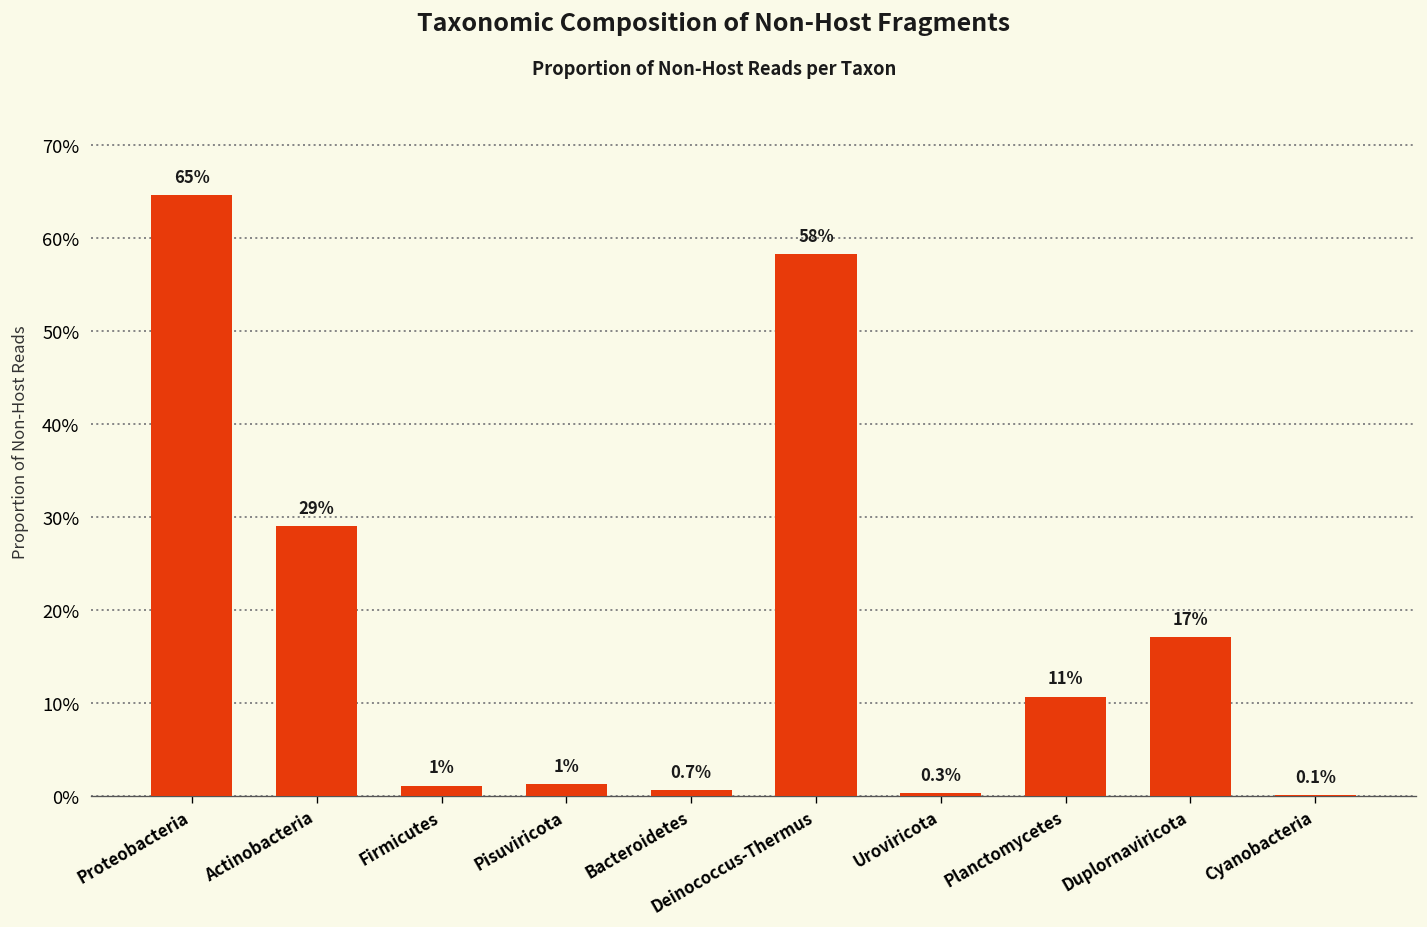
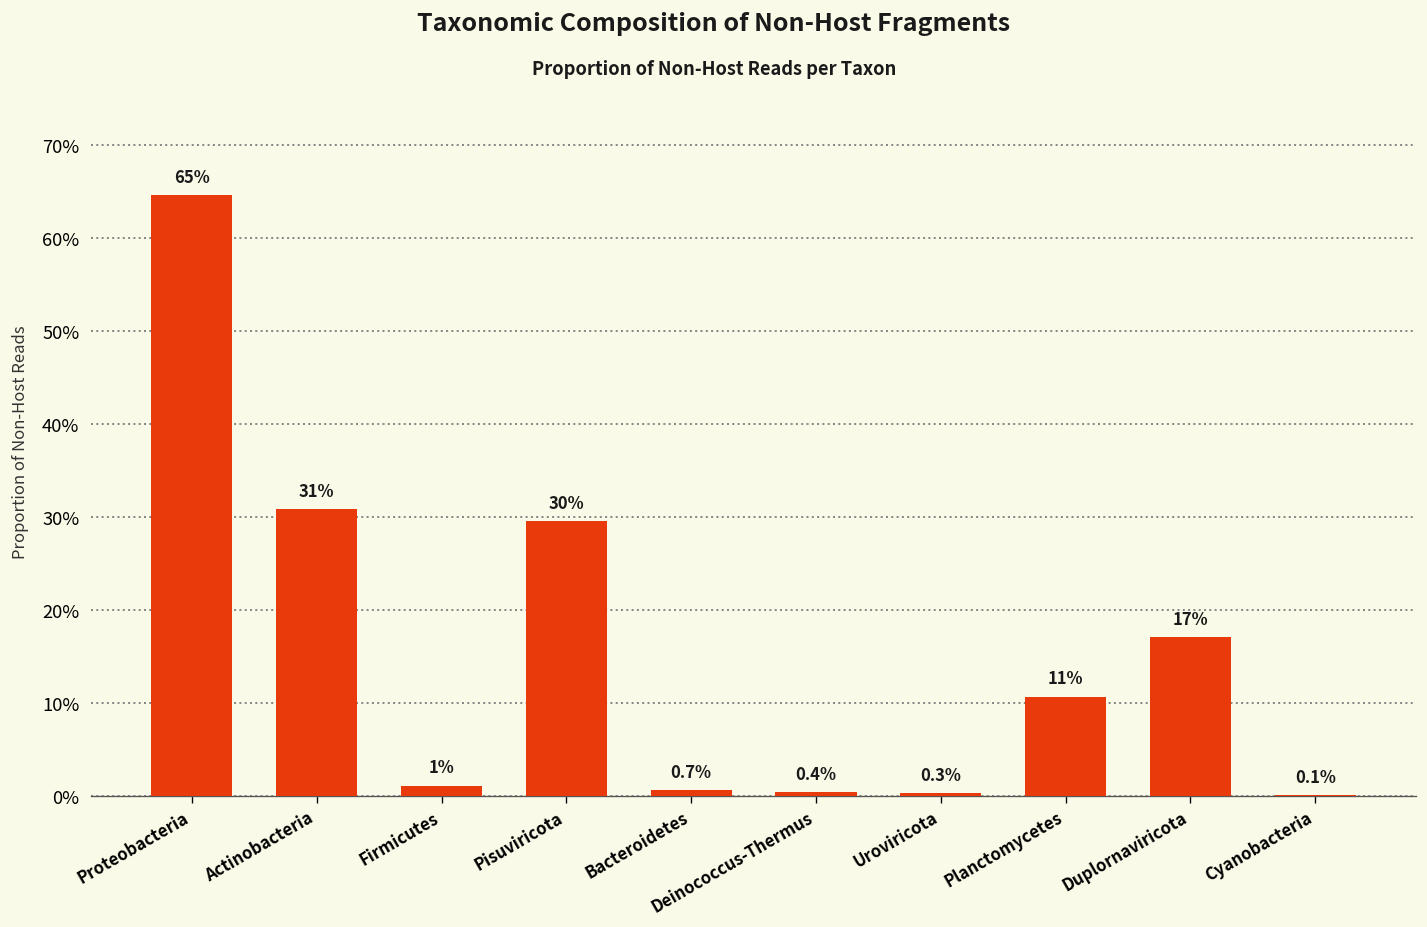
Actinobacteria: 29% -> 31%
Pisuviricota: 1% -> 30%
Deinococcus-Thermus: 58% -> 0.4%
